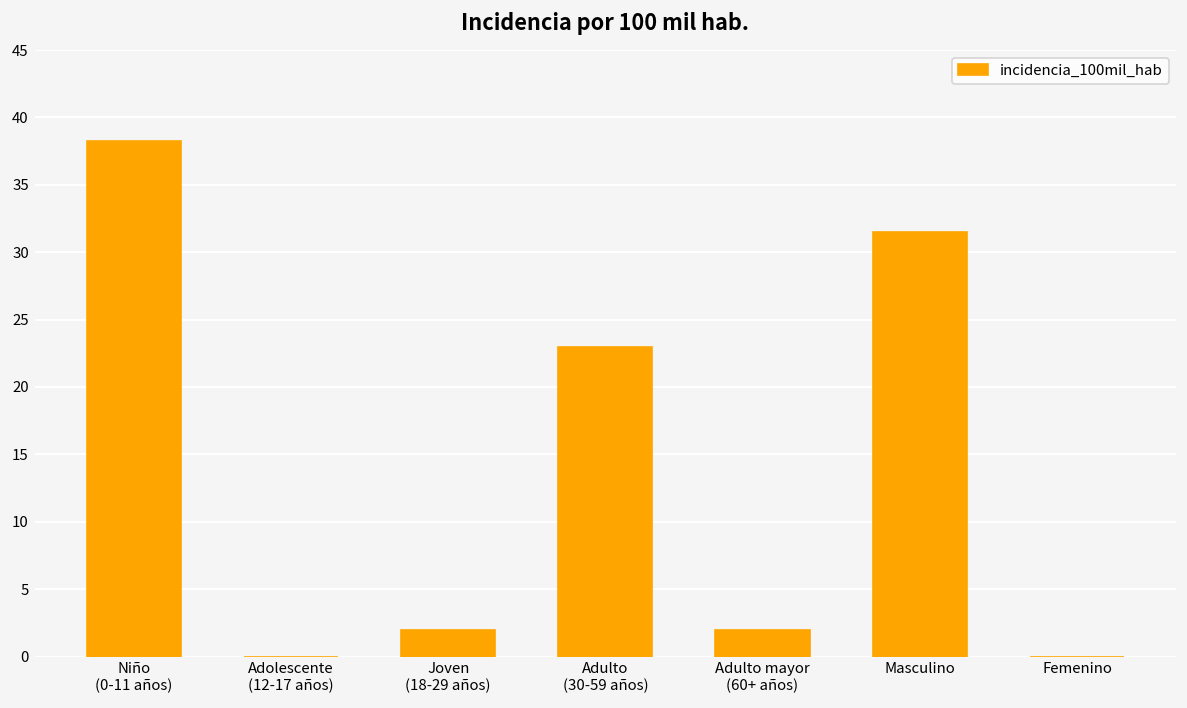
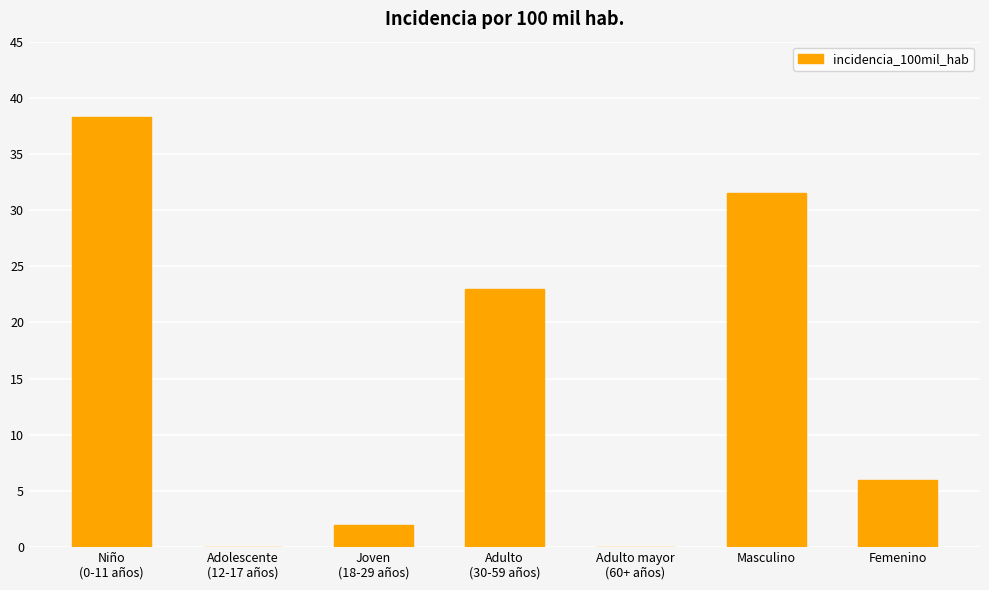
Adulto mayor (60+ años): 2 -> 0
Femenino: 0 -> 6
